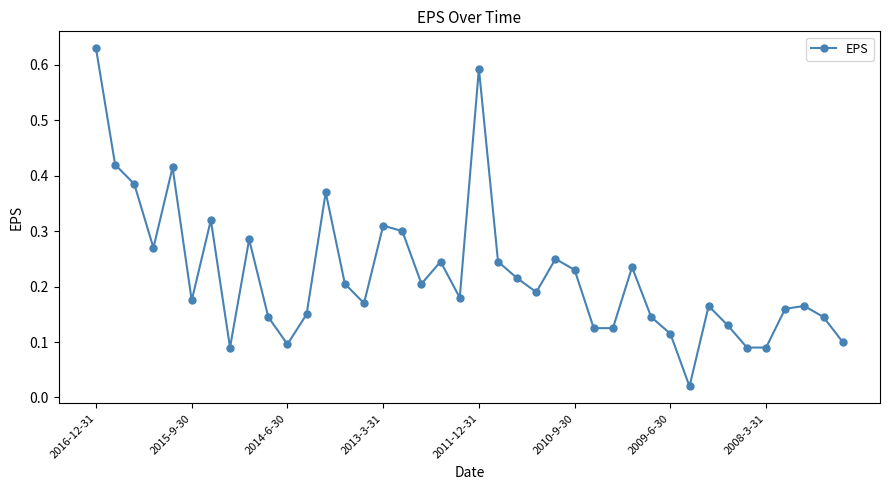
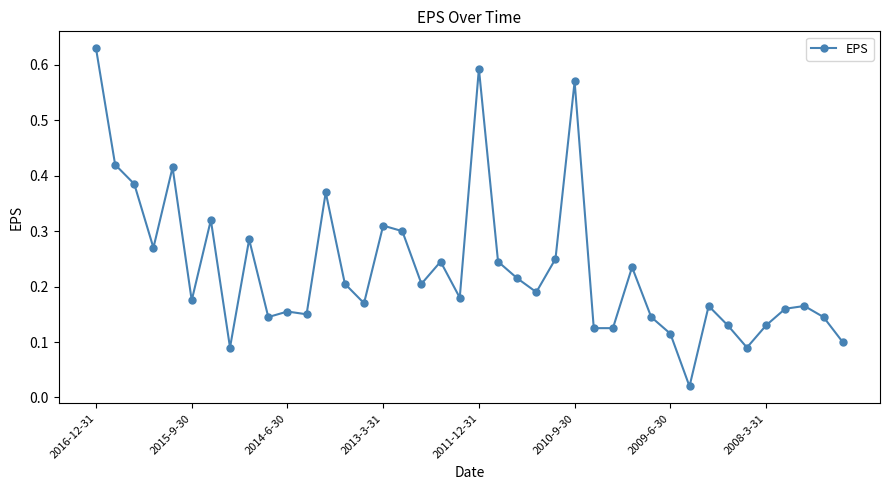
2014-6-30: 0.10 -> 0.16
2010-9-30: 0.23 -> 0.57
2008-3-31: 0.09 -> 0.13
